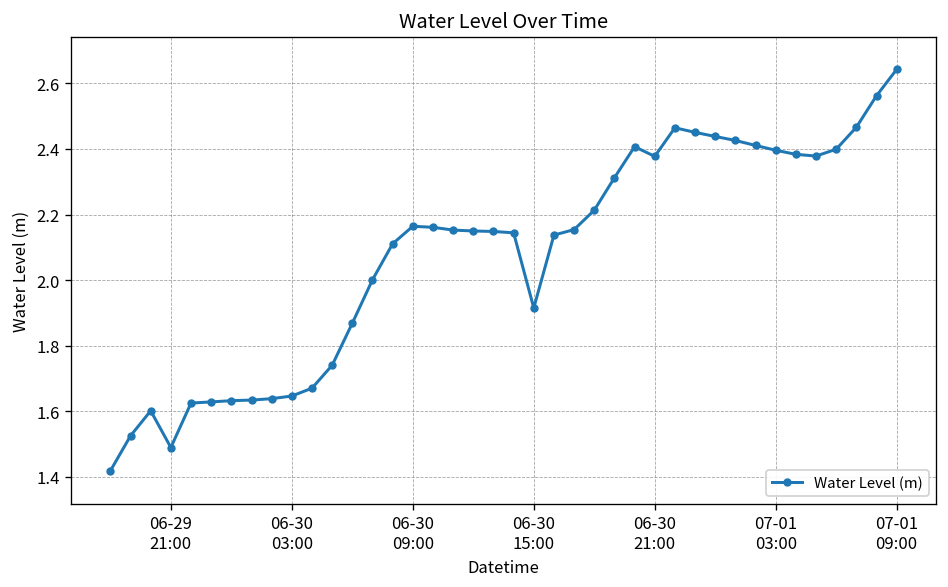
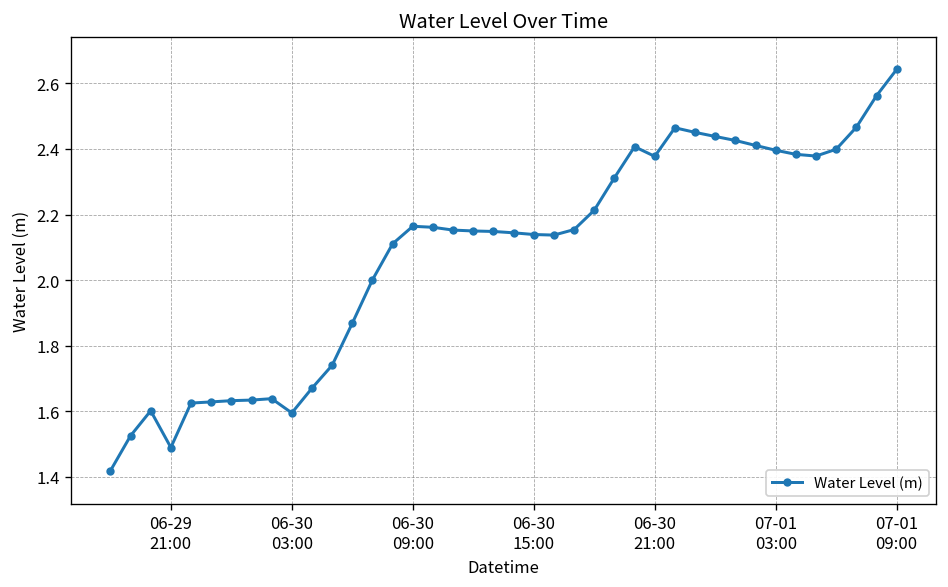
06-30 03:00: 1.65 -> 1.60
06-30 15:00: 1.92 -> 2.14
